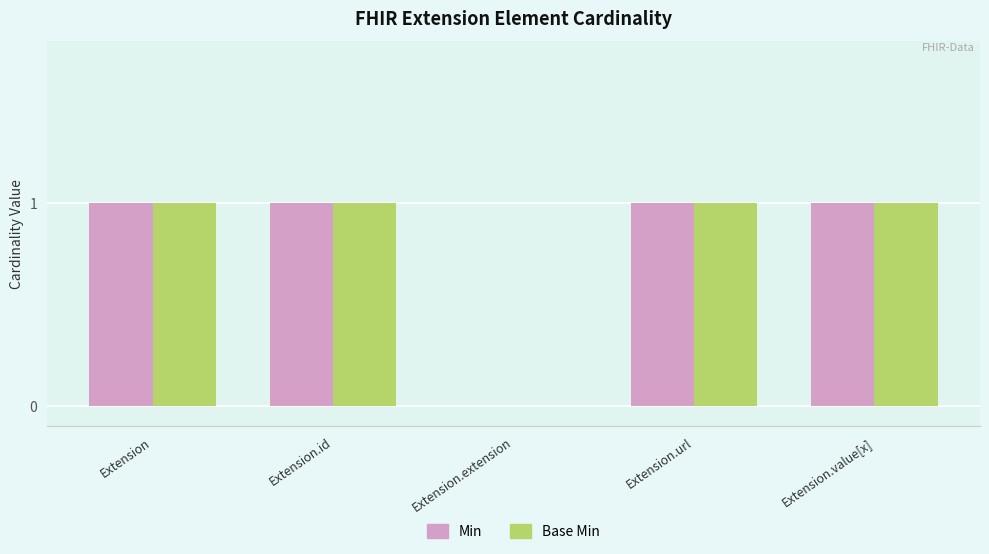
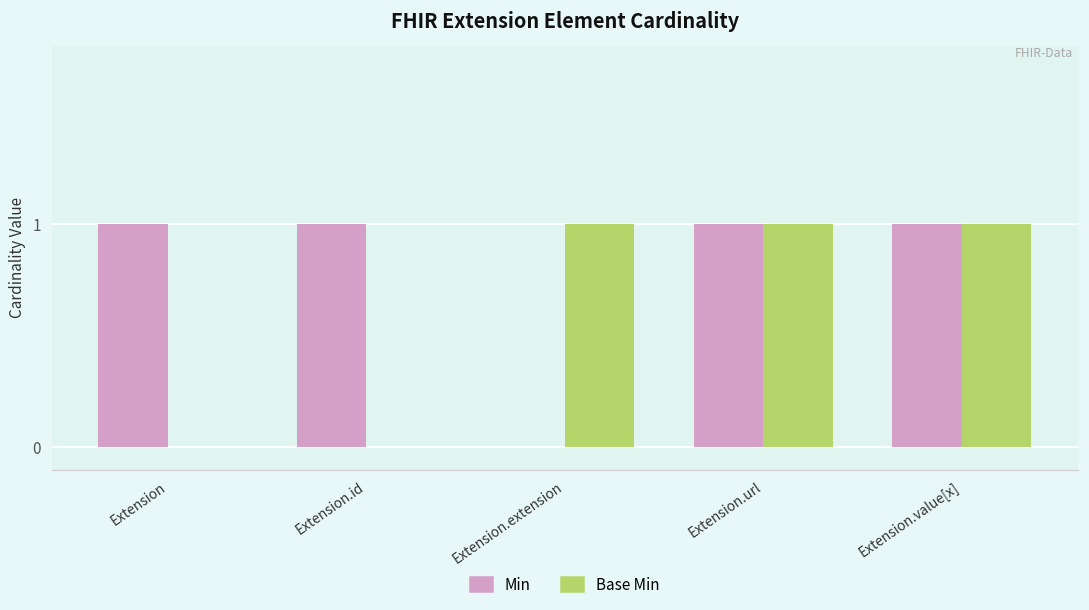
Base Min, Extension: 1 -> 0
Base Min, Extension.id: 1 -> 0
Base Min, Extension.extension: 0 -> 1
